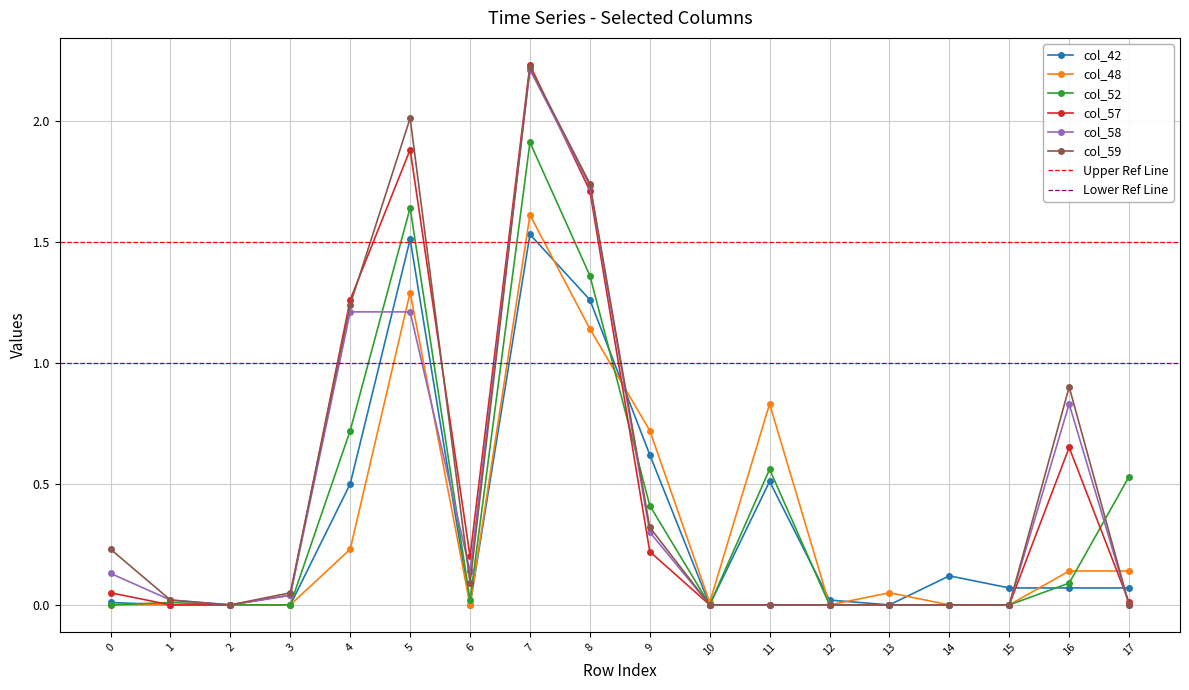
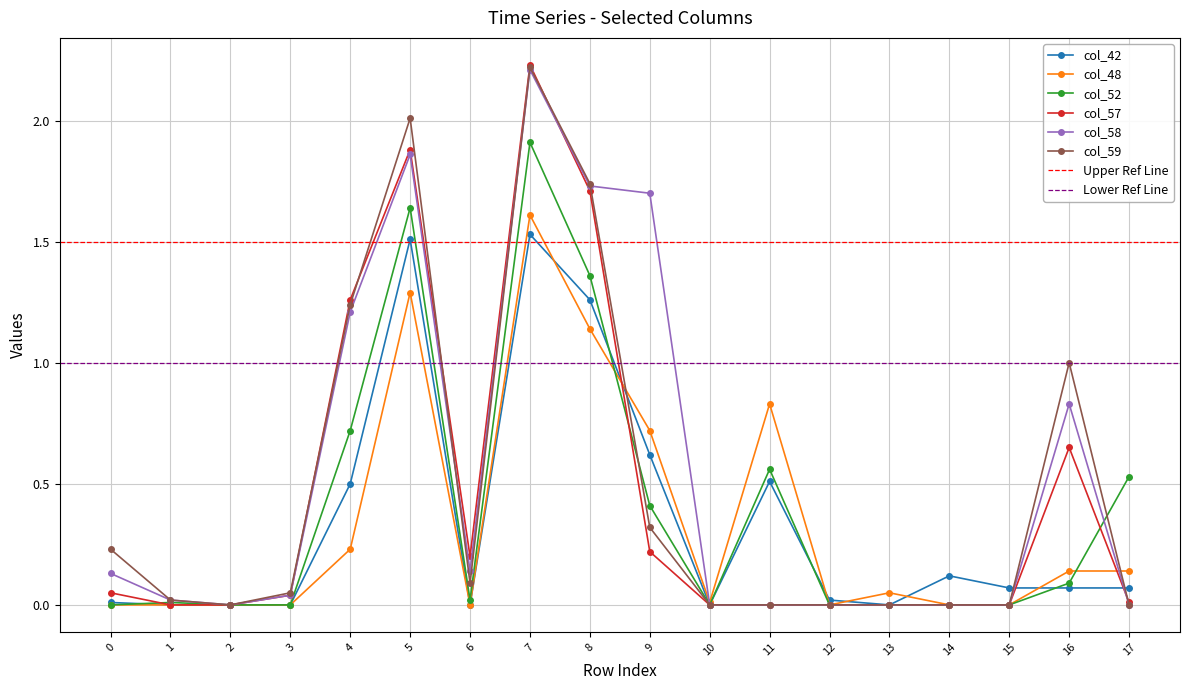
col_58, 5: 1.21 -> 1.86
col_58, 9: 0.3 -> 1.7
col_59, 16: 0.9 -> 1.0
